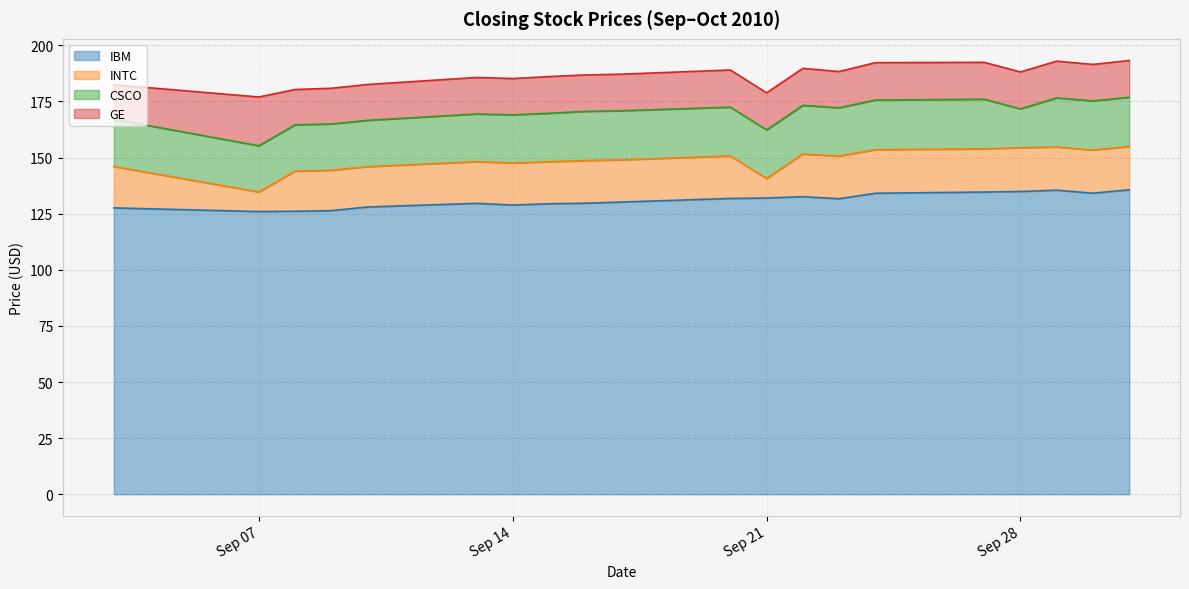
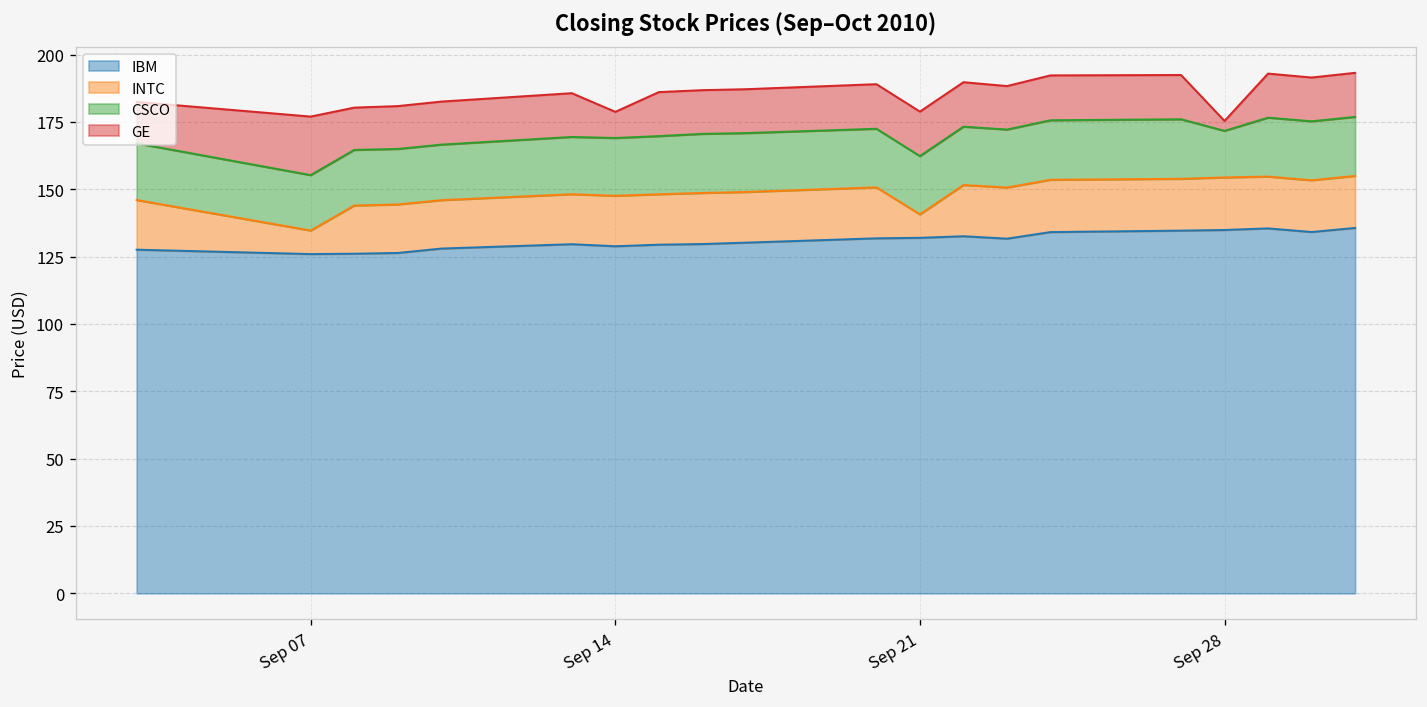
GE, Sep 14: 16 -> 10
GE, Sep 28: 16 -> 4
